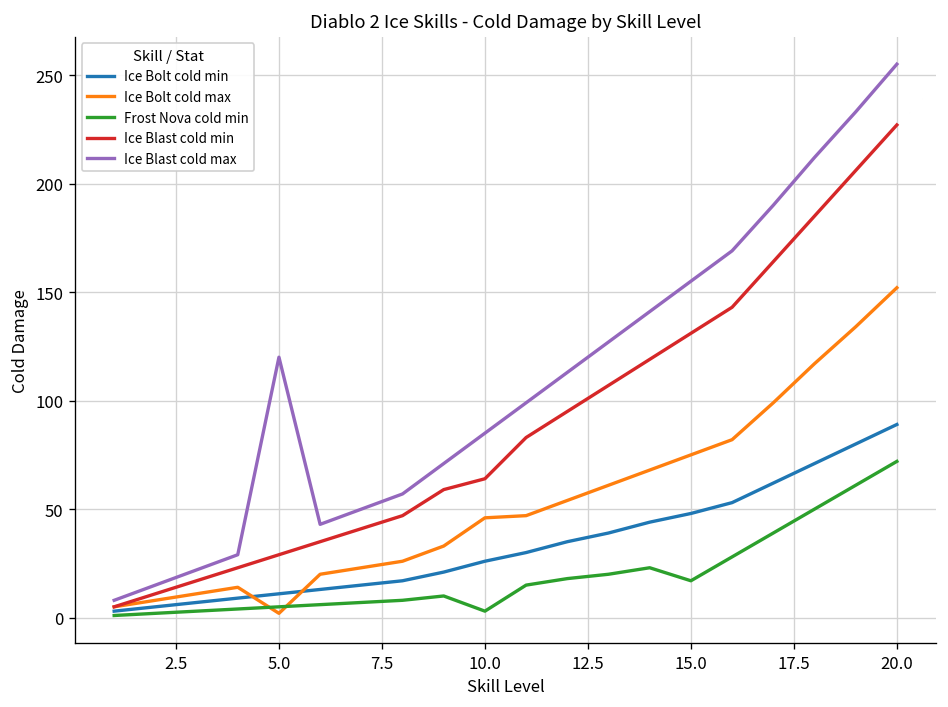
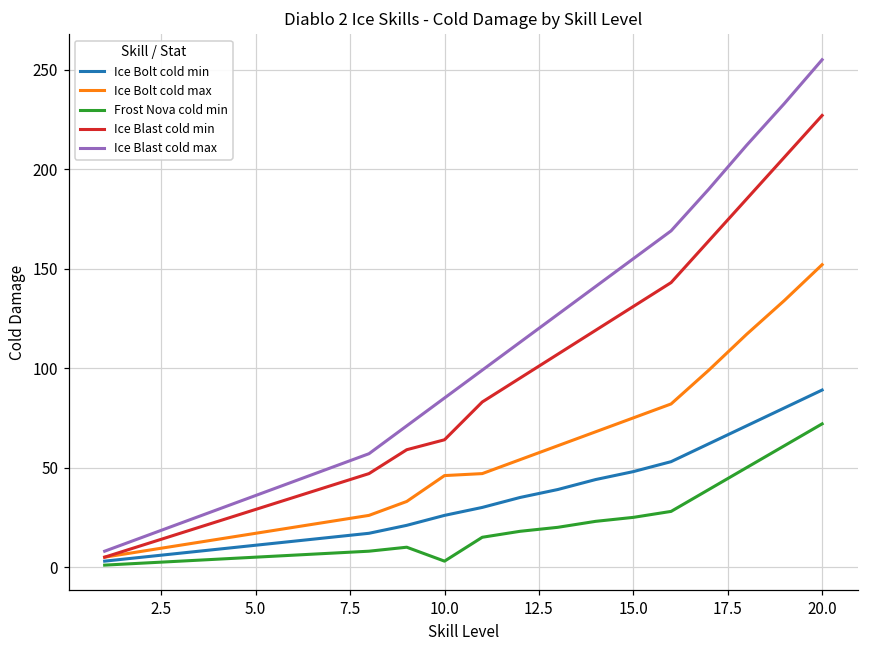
Ice Bolt cold max, 5.0: 2 -> 17
Ice Blast cold max, 5.0: 120 -> 36
Frost Nova cold min, 15.0: 17 -> 25
